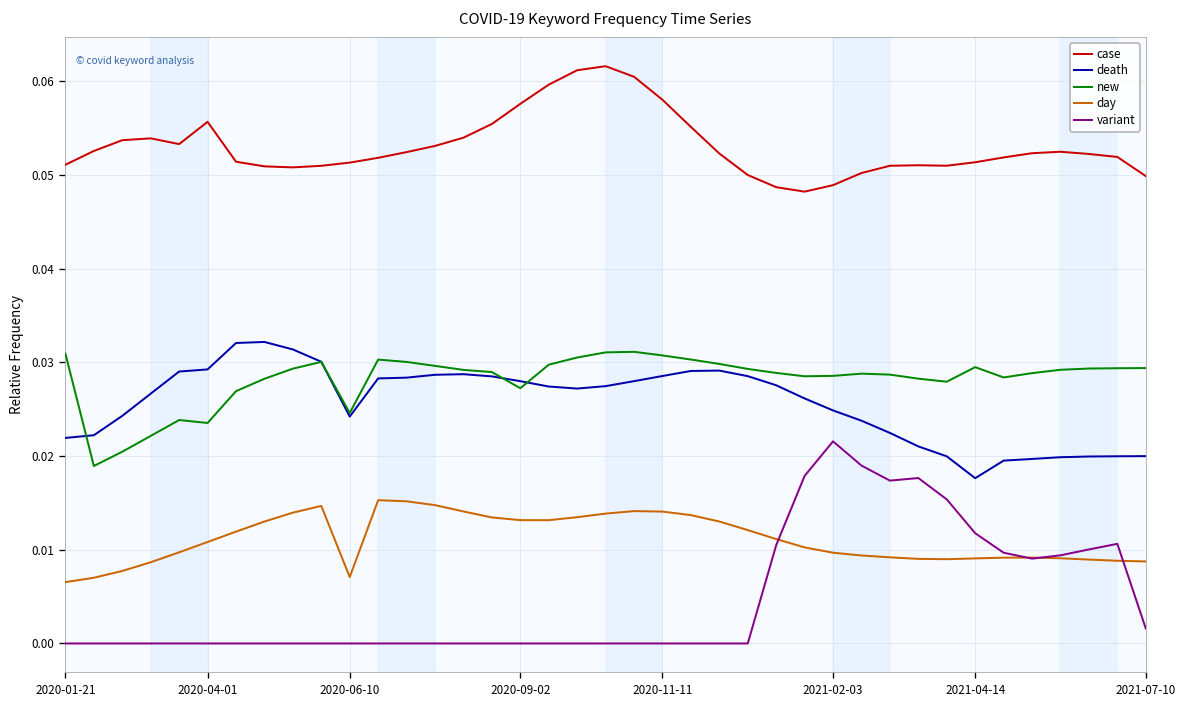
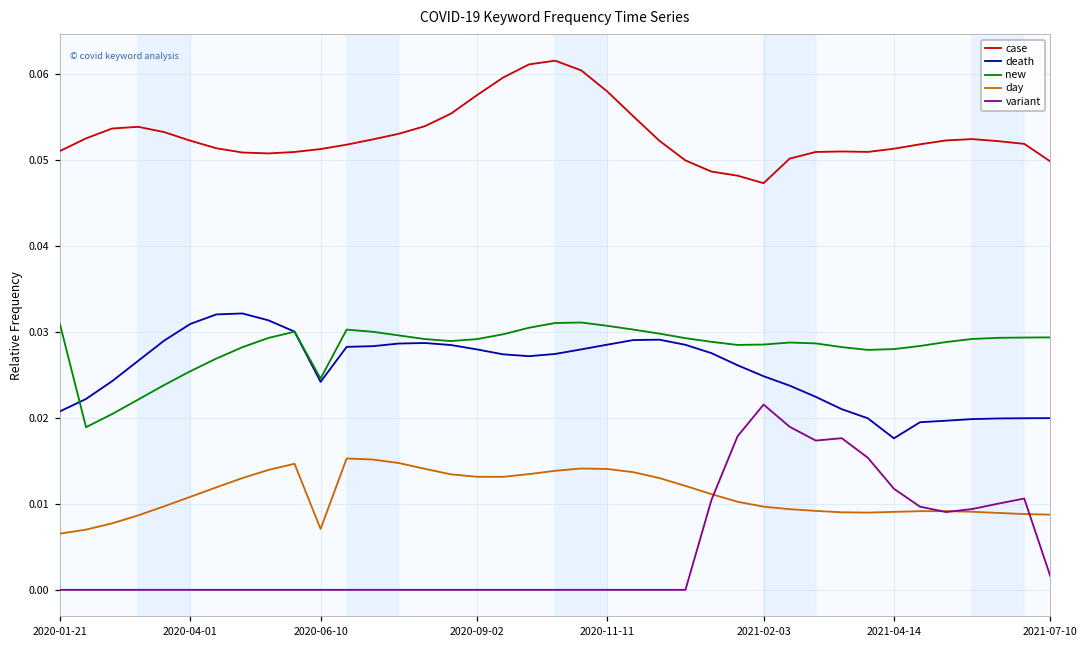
death, 2020-01-21: 0.022 -> 0.021
case, 2020-04-01: 0.056 -> 0.052
death, 2020-04-01: 0.029 -> 0.031
new, 2020-04-01: 0.024 -> 0.025
new, 2020-09-02: 0.027 -> 0.029
case, 2021-02-03: 0.049 -> 0.047
new, 2021-04-14: 0.029 -> 0.028
